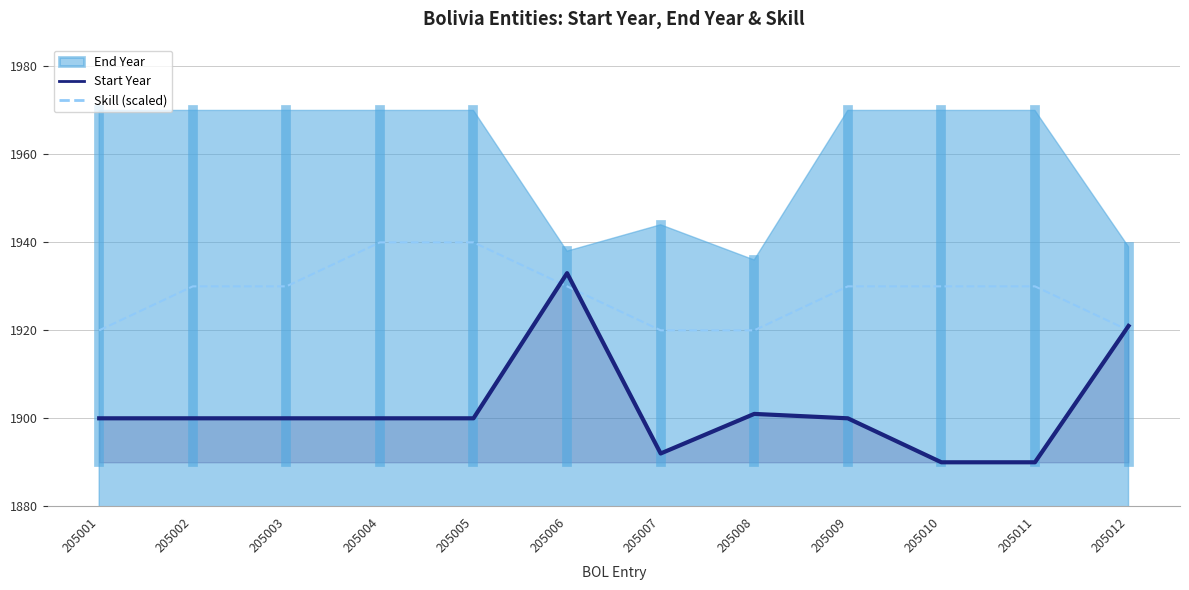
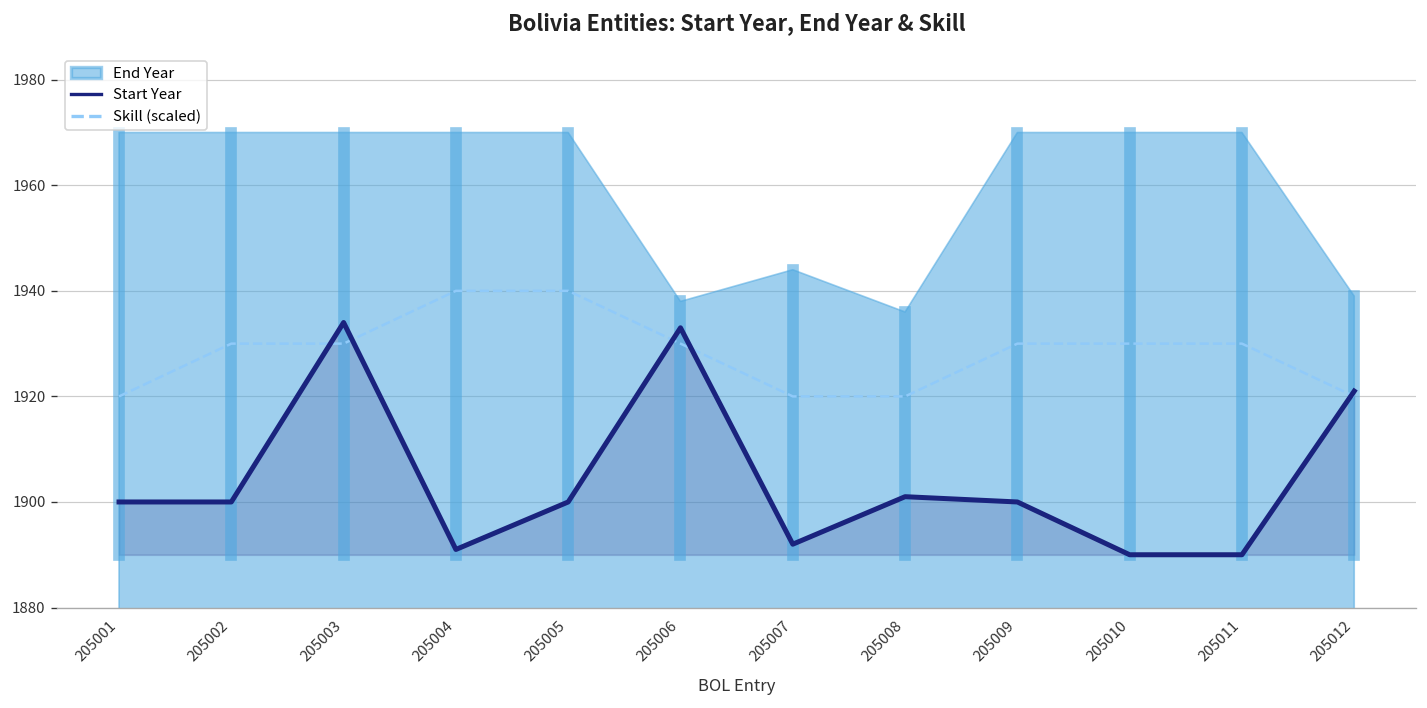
Start Year, 205003: 1900 -> 1934
Start Year, 205004: 1900 -> 1891
